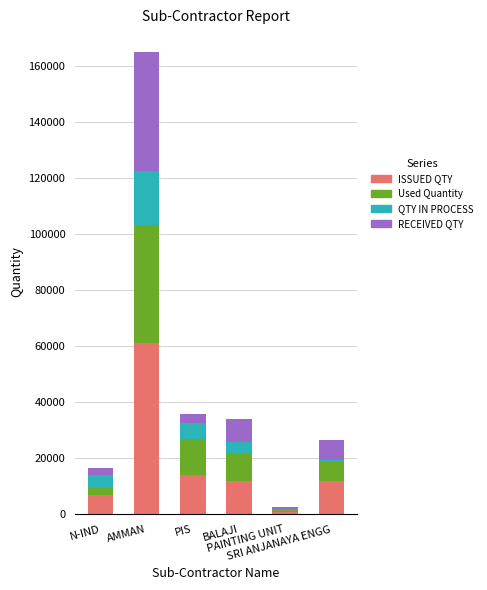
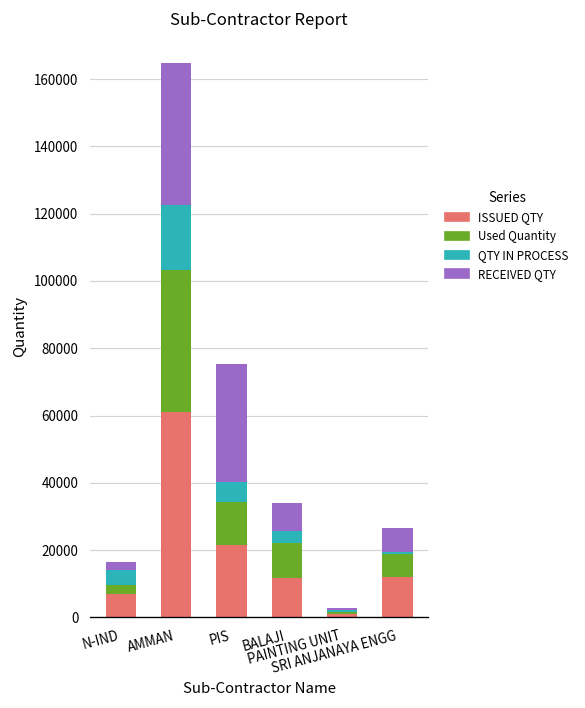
ISSUED QTY, PIS: 14000 -> 22000
RECEIVED QTY, PIS: 3000 -> 35000
